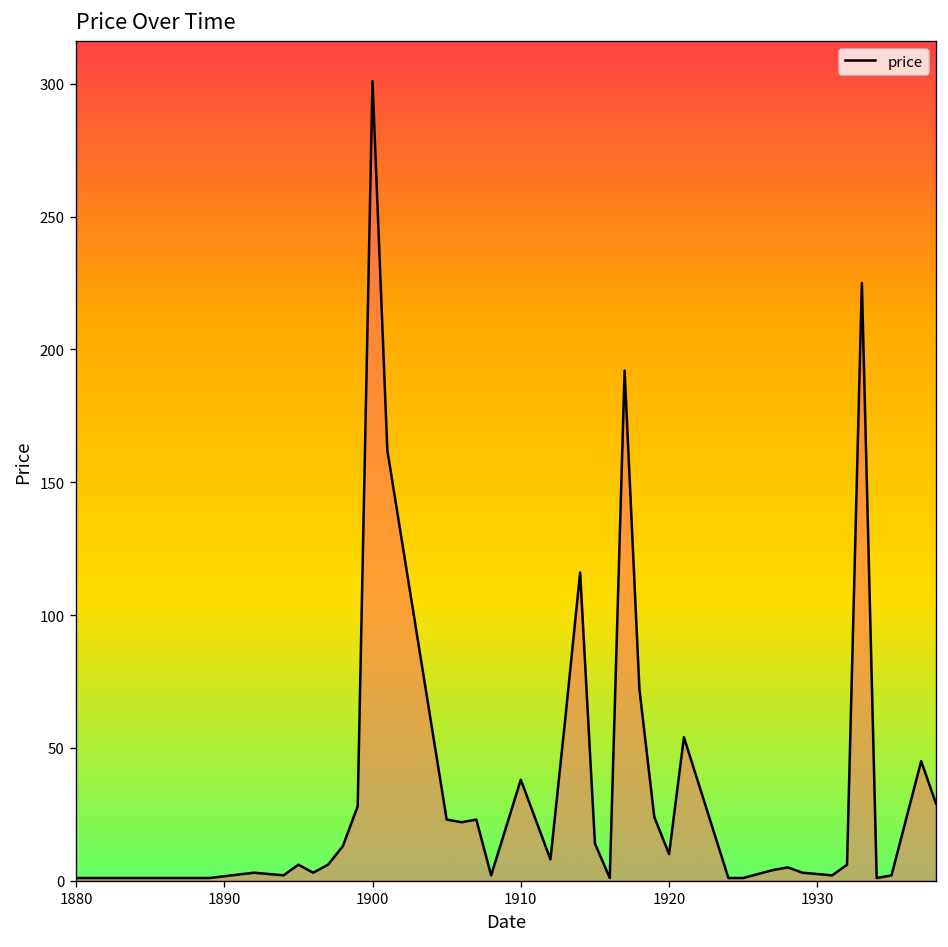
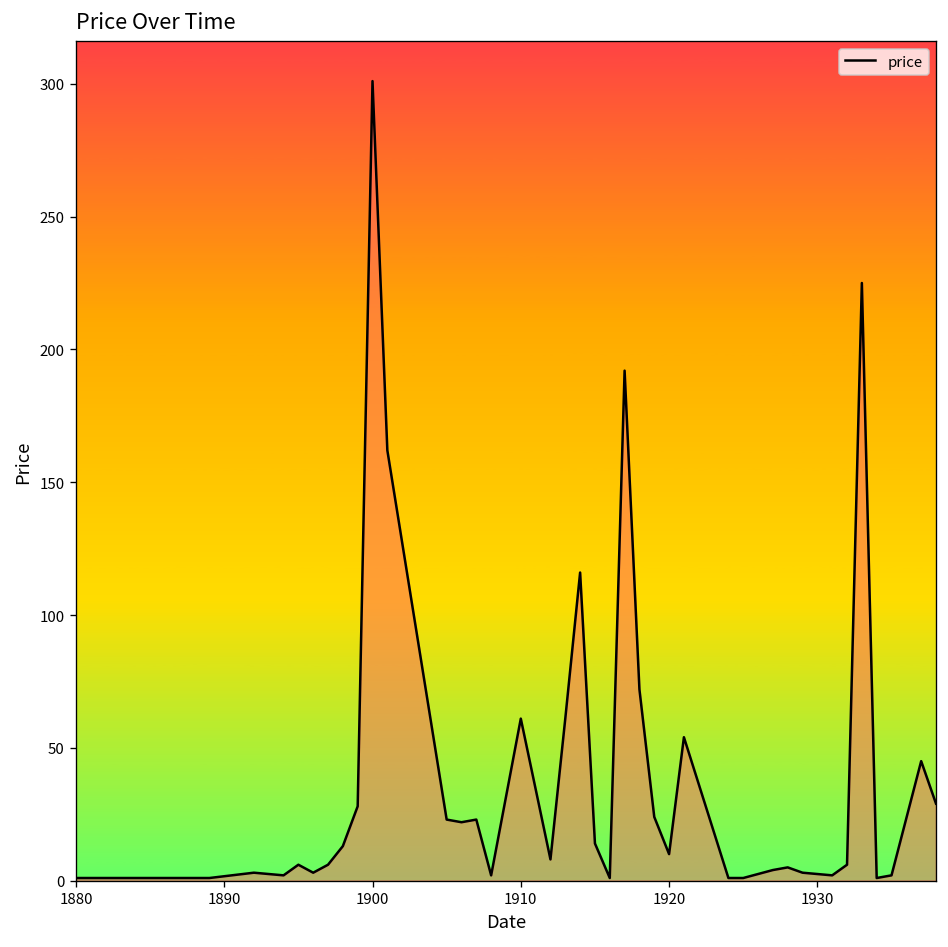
1910: 38 -> 61
